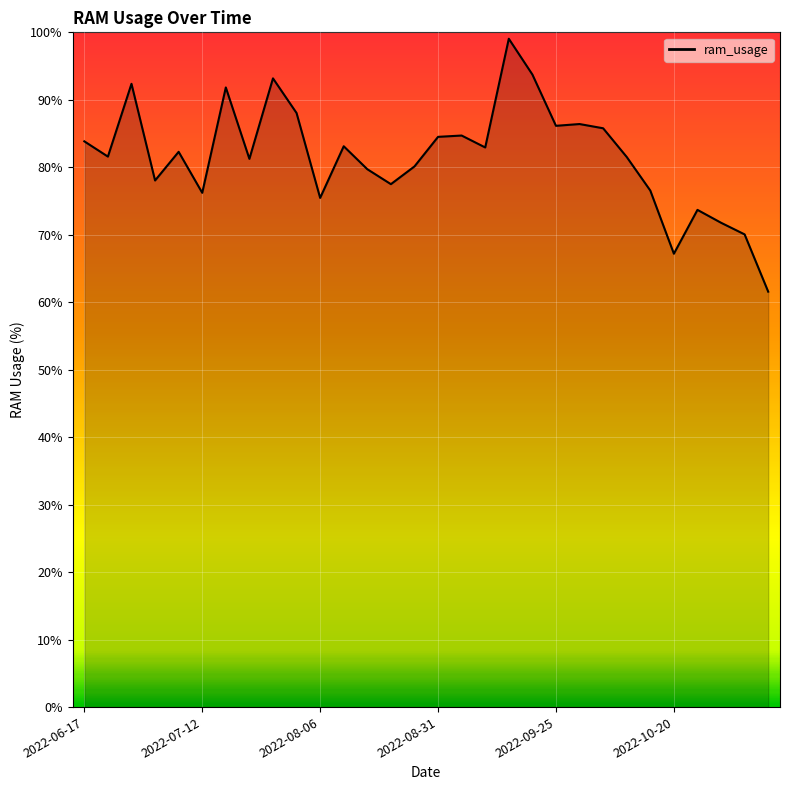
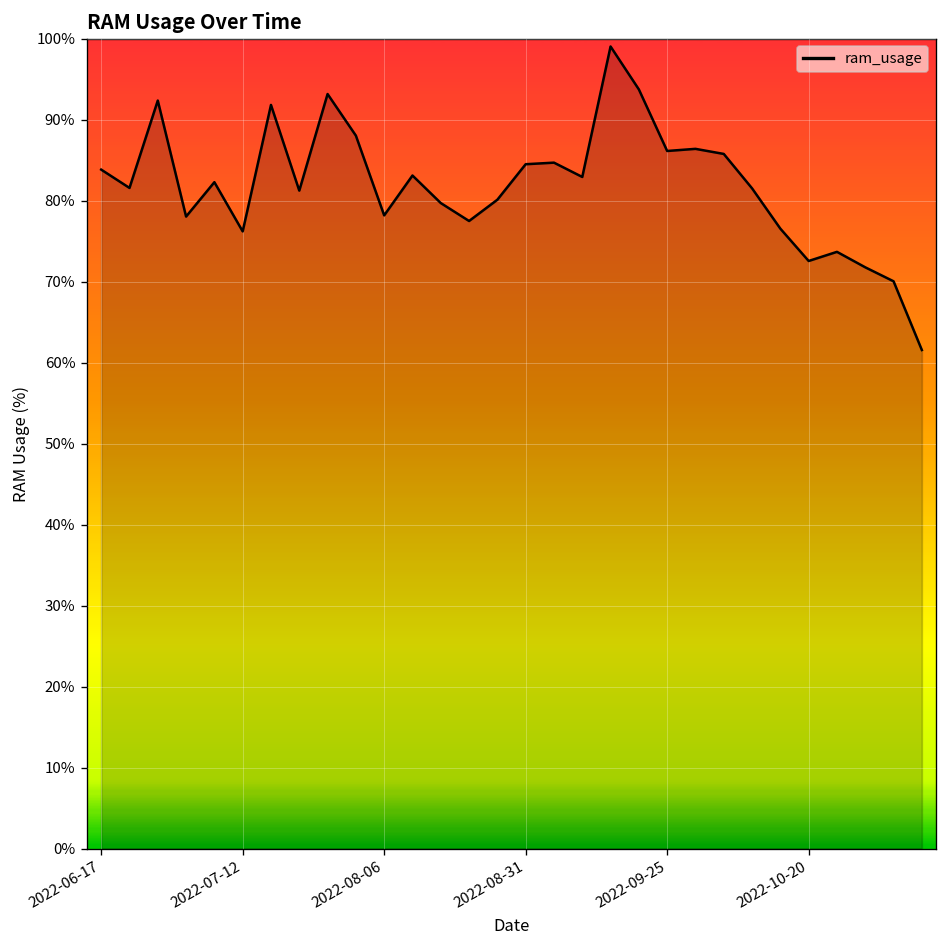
2022-08-06: 75% -> 78%
2022-10-20: 67% -> 73%
